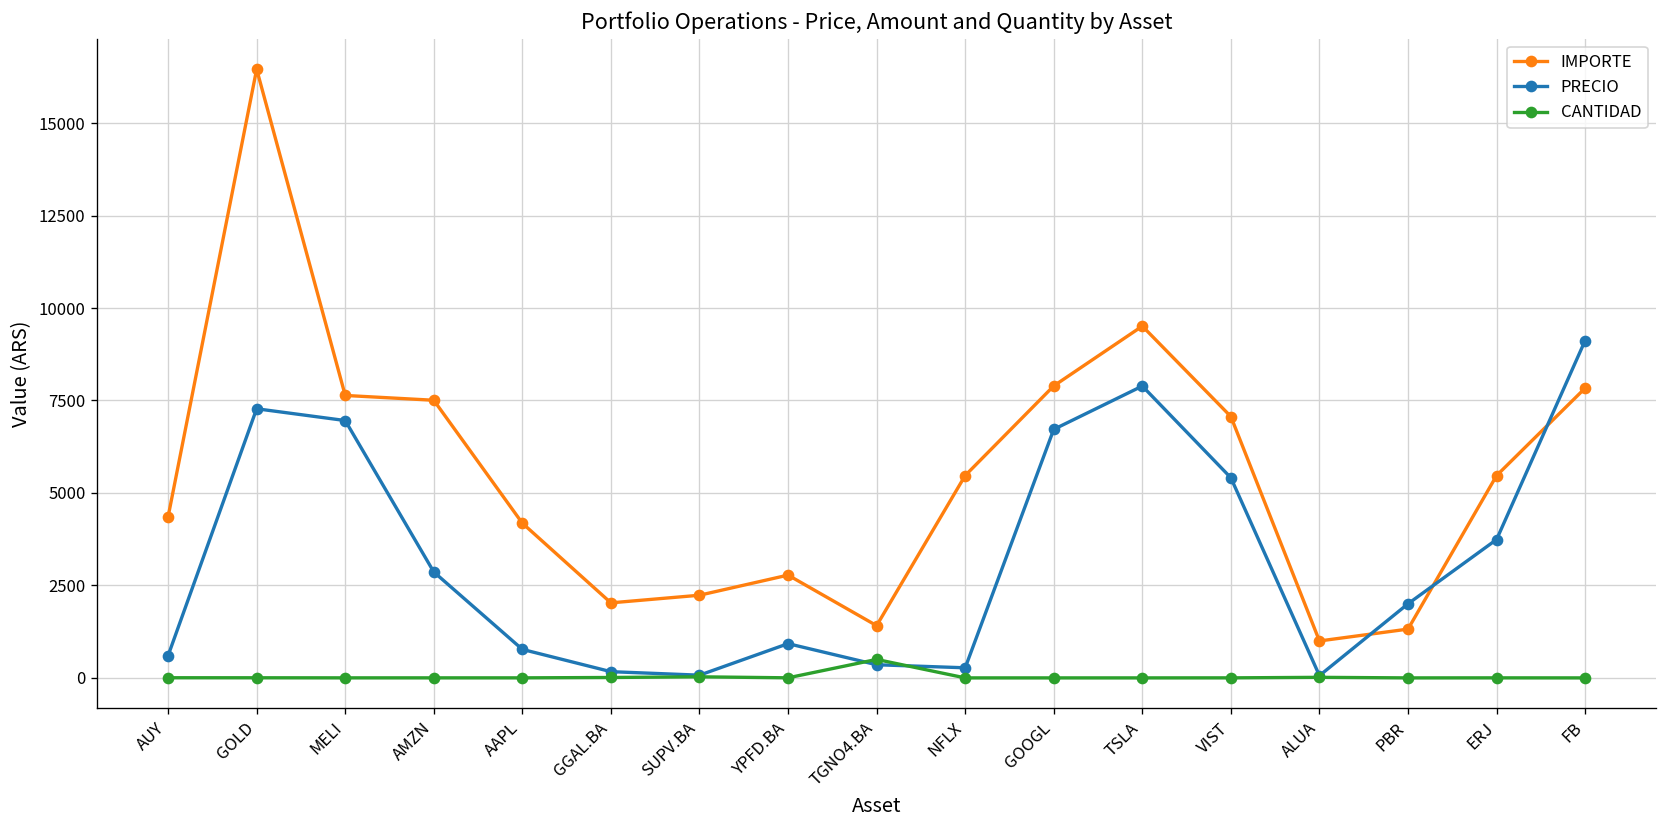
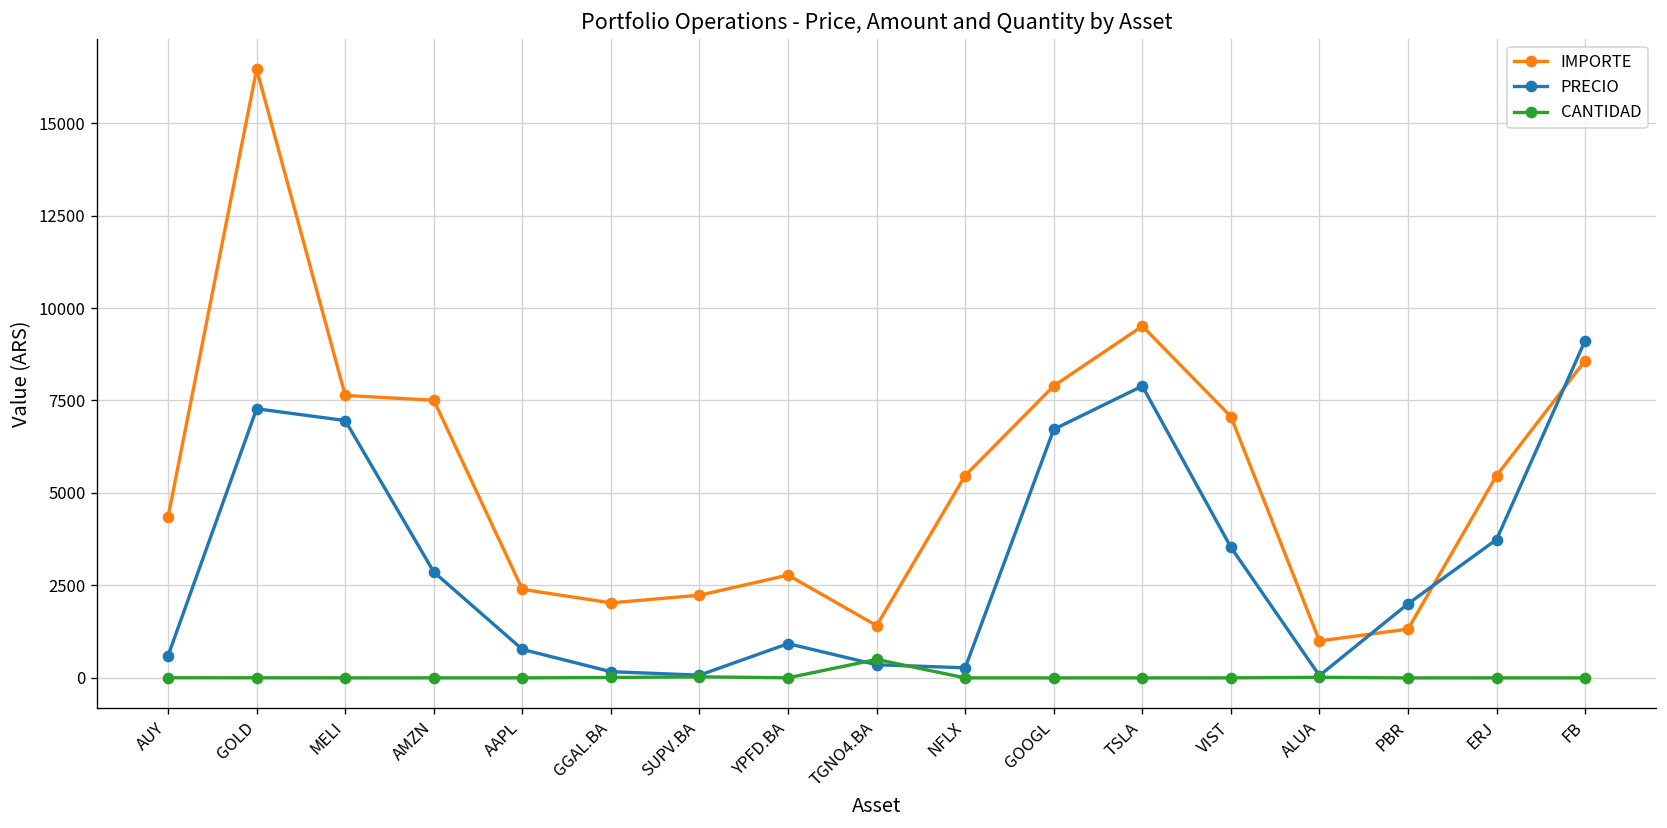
IMPORTE, AAPL: 4200 -> 2400
PRECIO, VIST: 5400 -> 3500
IMPORTE, FB: 7800 -> 8600
